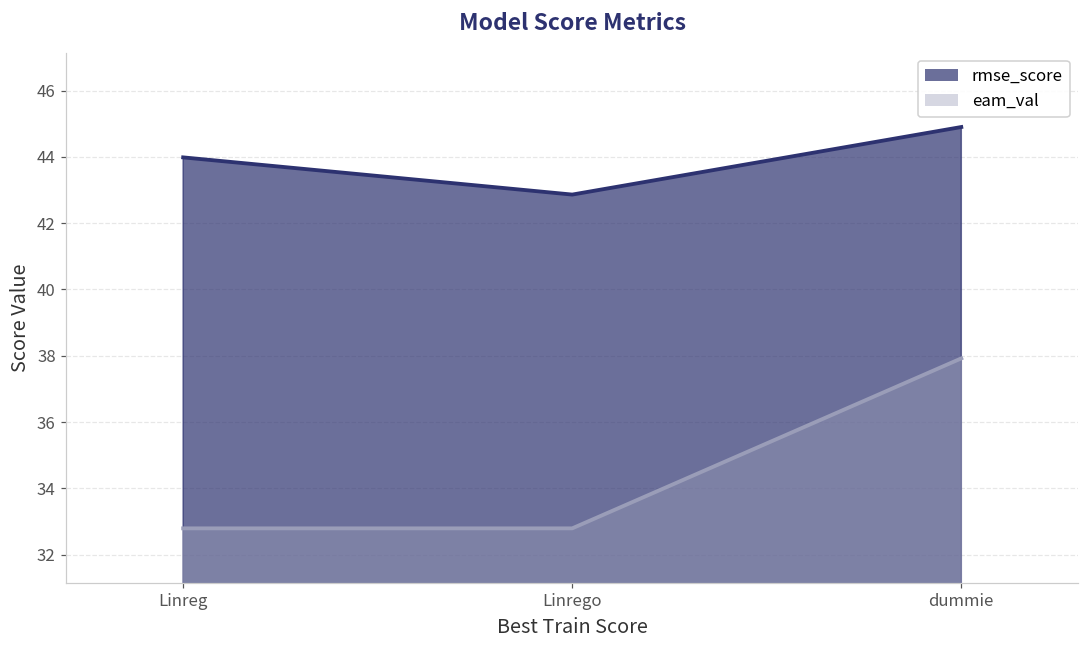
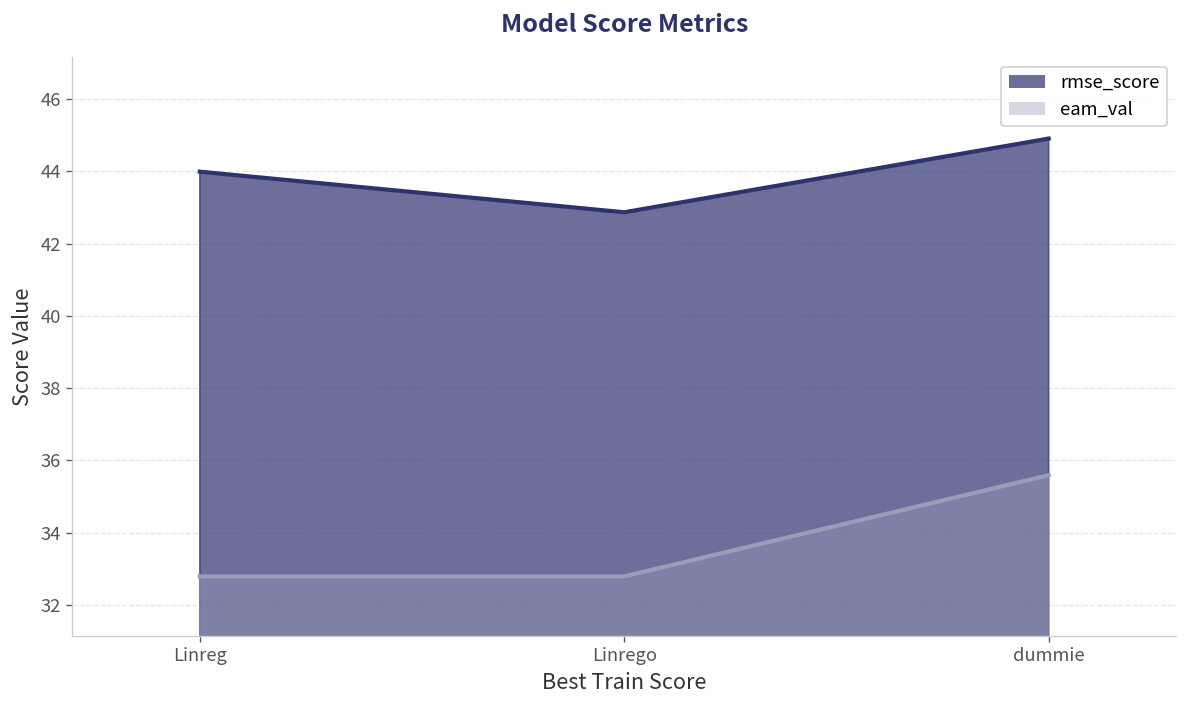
eam_val, dummie: 37.9 -> 35.6
